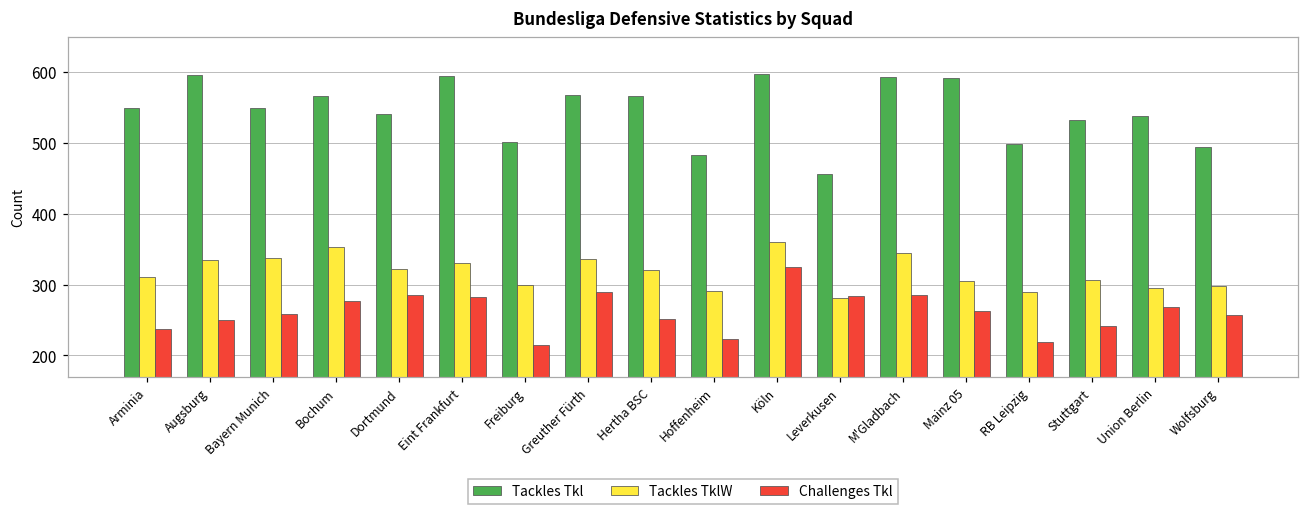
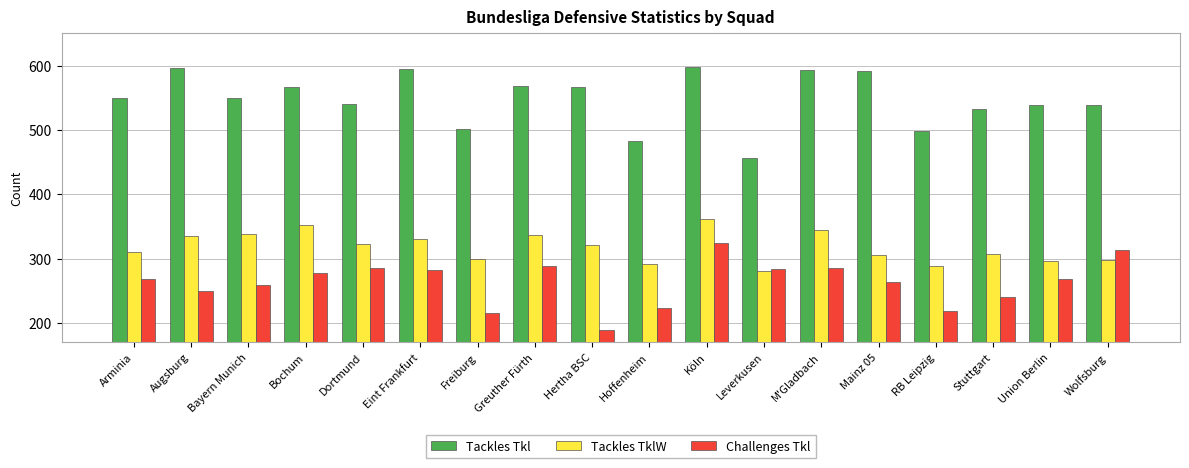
Challenges Tkl, Arminia: 240 -> 270
Challenges Tkl, Hertha BSC: 250 -> 190
Tackles Tkl, Wolfsburg: 490 -> 540
Challenges Tkl, Wolfsburg: 260 -> 310
